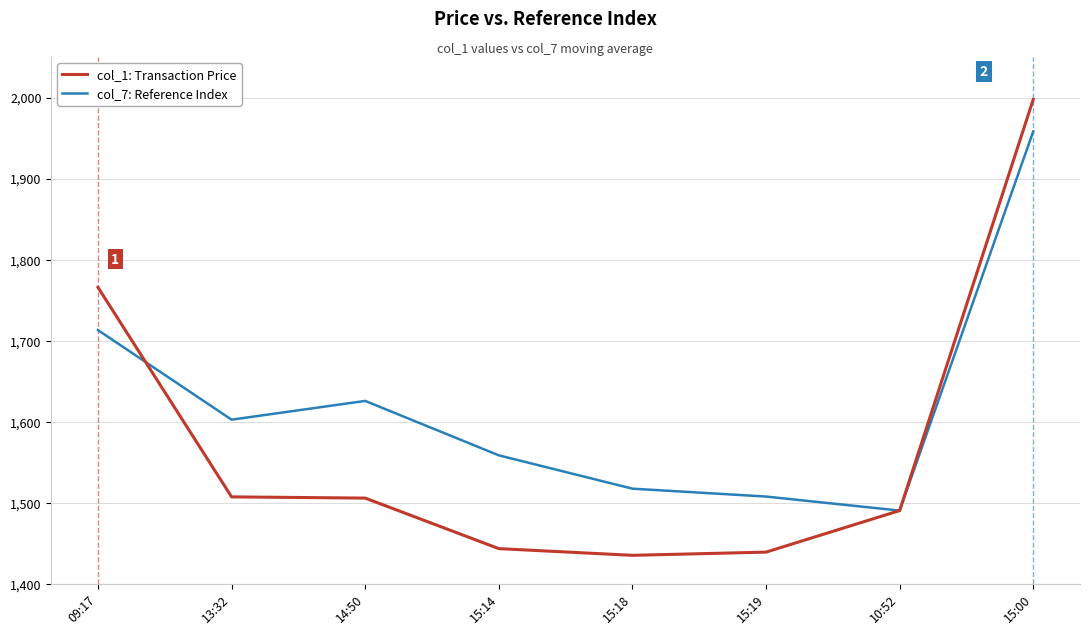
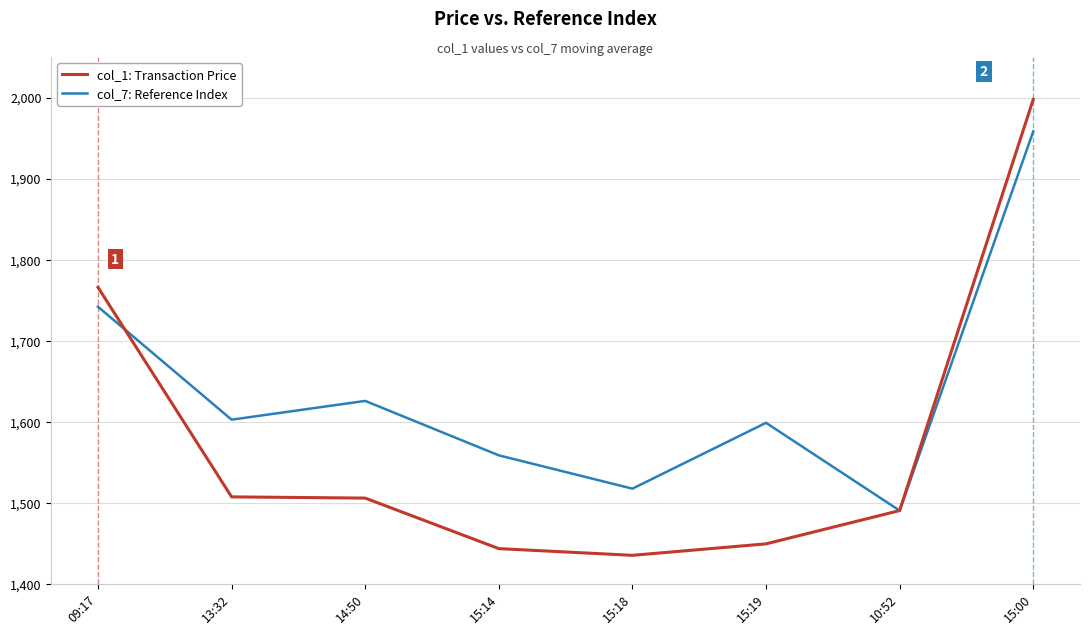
col_7: Reference Index, 09:17: 1,710 -> 1,740
col_1: Transaction Price, 15:19: 1,440 -> 1,450
col_7: Reference Index, 15:19: 1,510 -> 1,600
